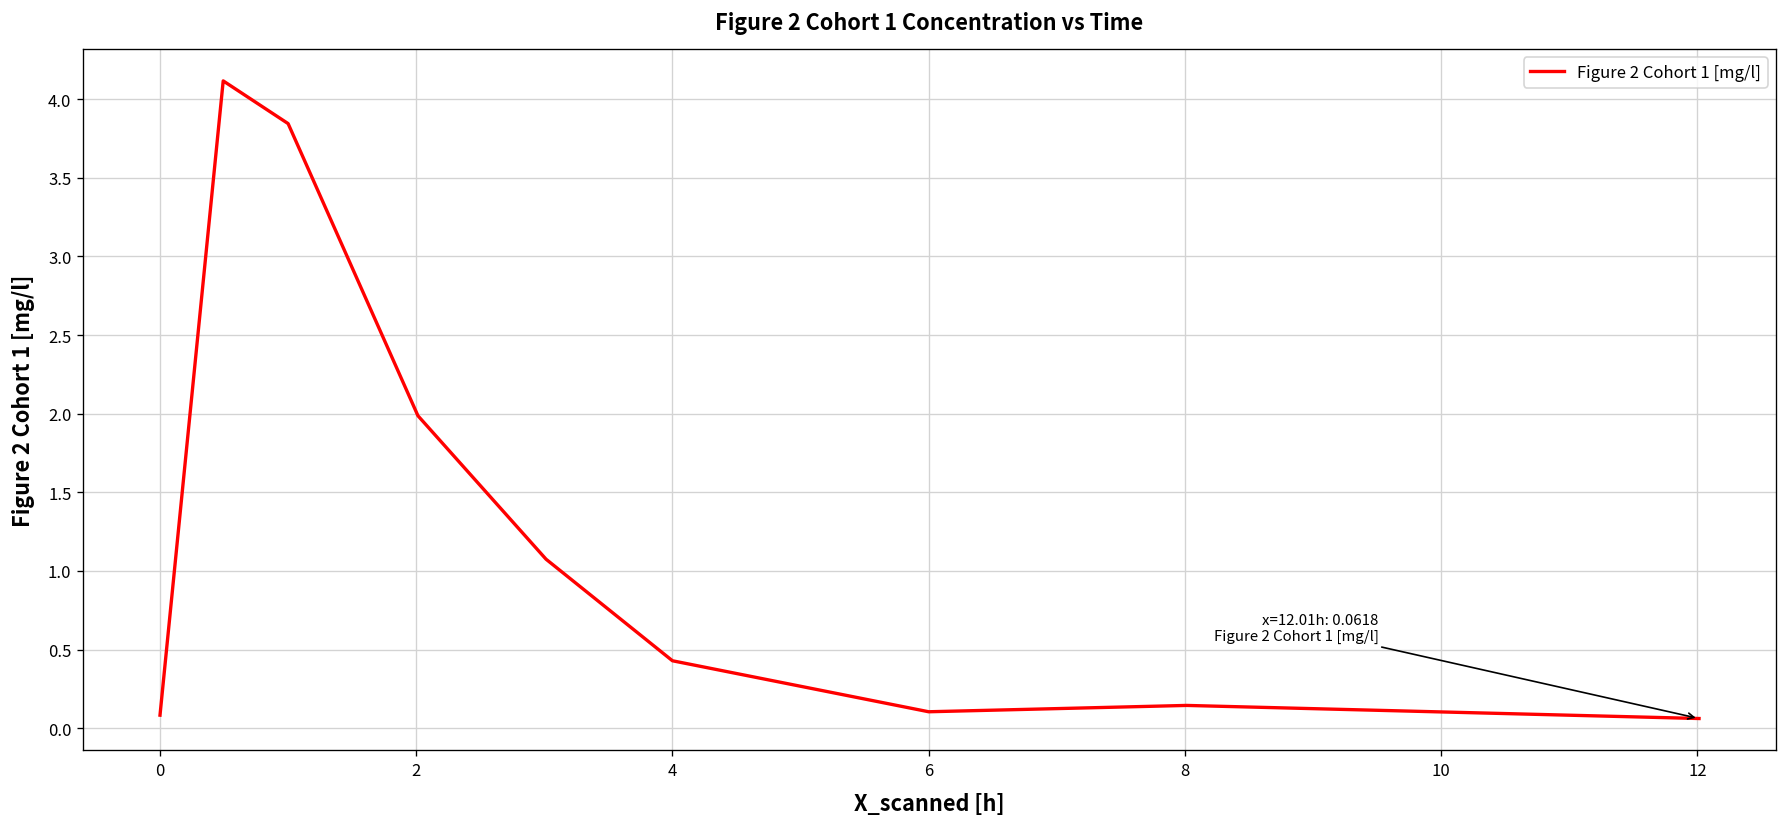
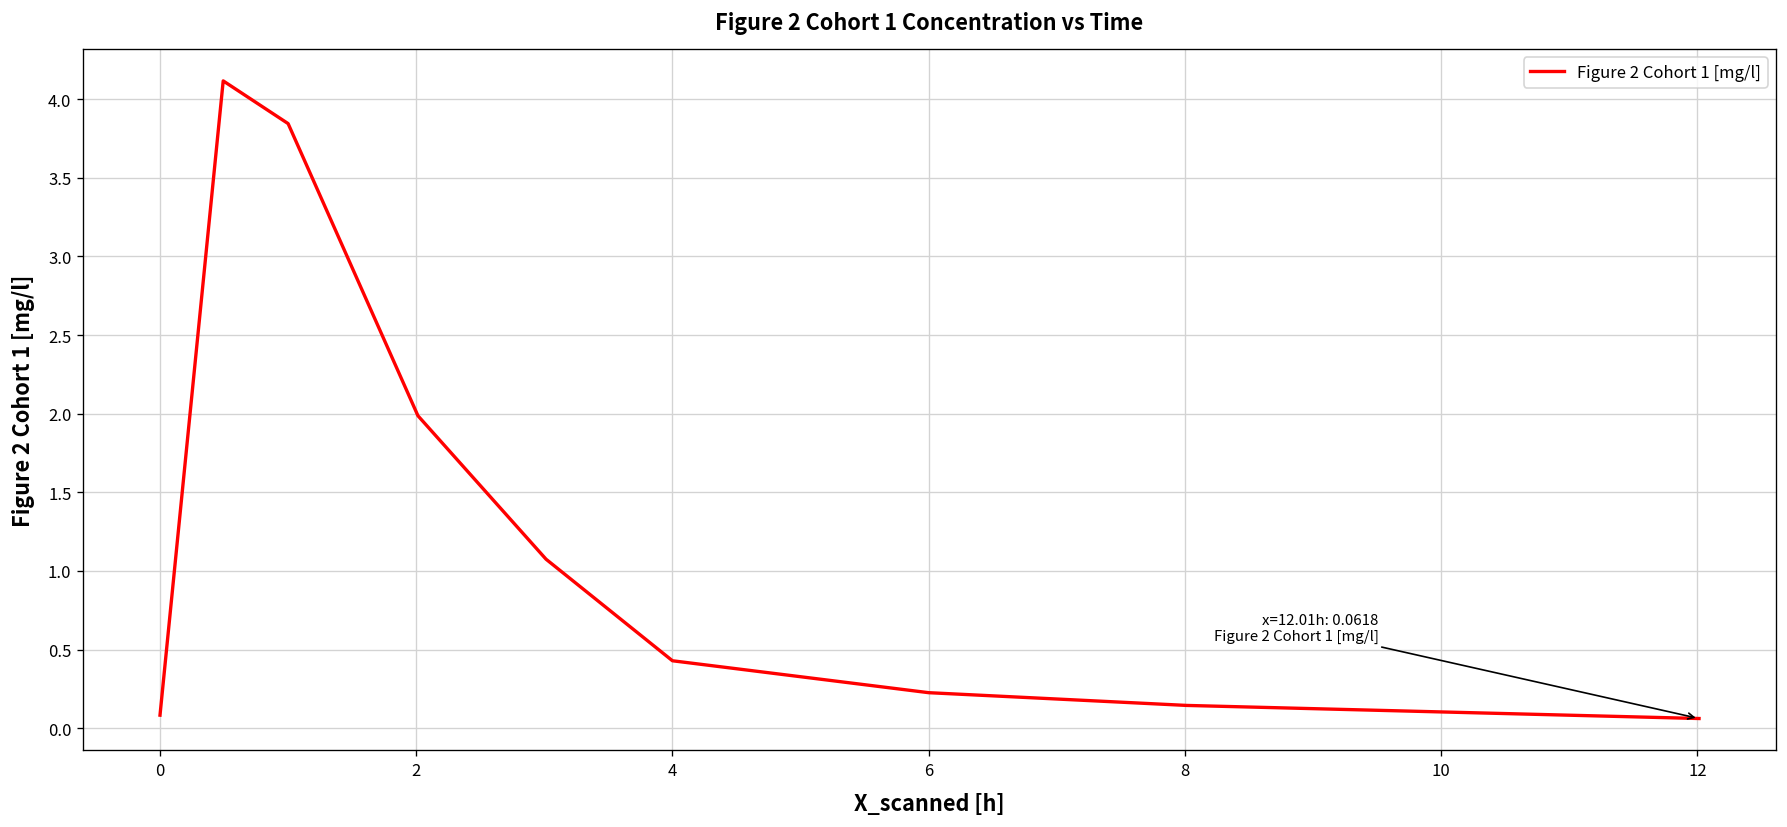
6: 0.10 -> 0.23
